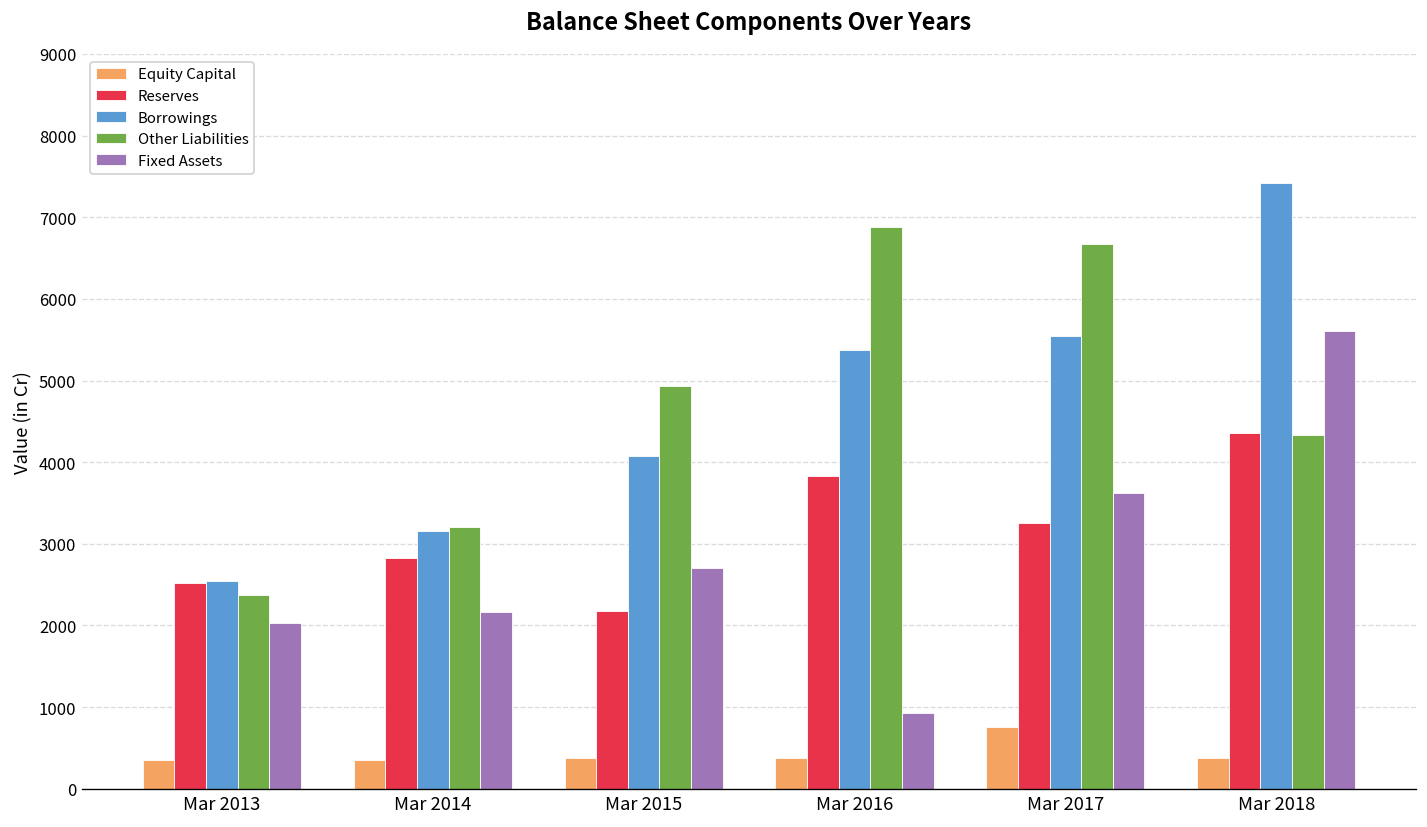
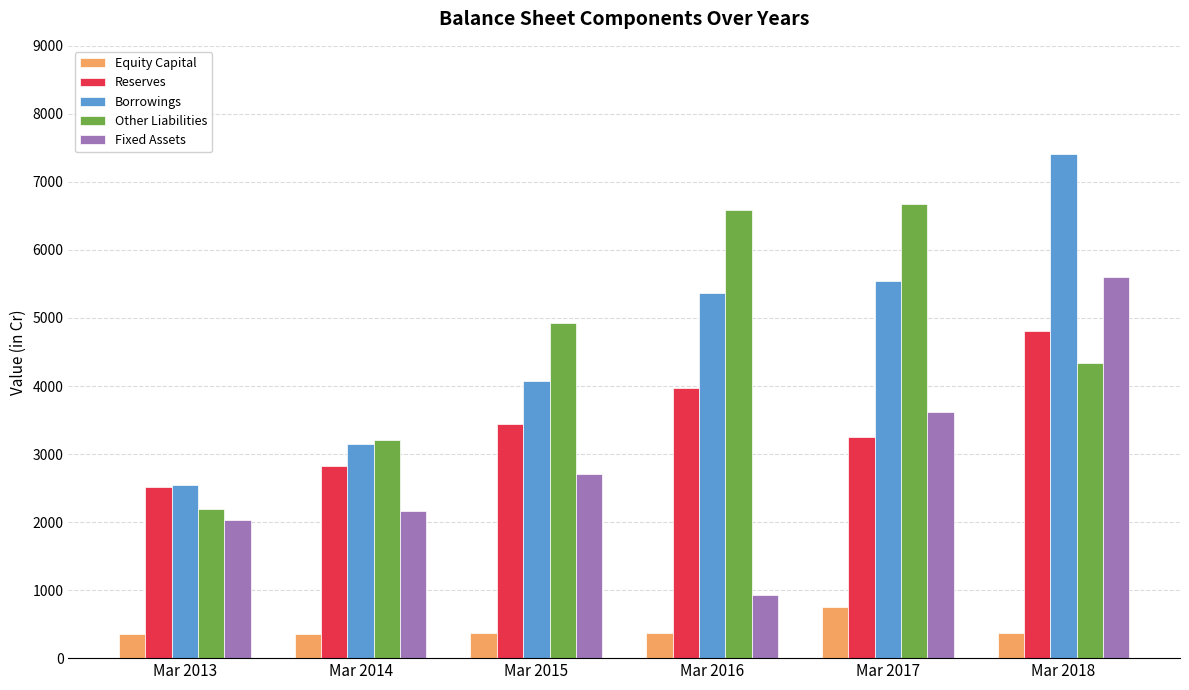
Other Liabilities, Mar 2013: 2400 -> 2200
Reserves, Mar 2015: 2200 -> 3400
Reserves, Mar 2016: 3800 -> 4000
Other Liabilities, Mar 2016: 6900 -> 6600
Reserves, Mar 2018: 4400 -> 4800
